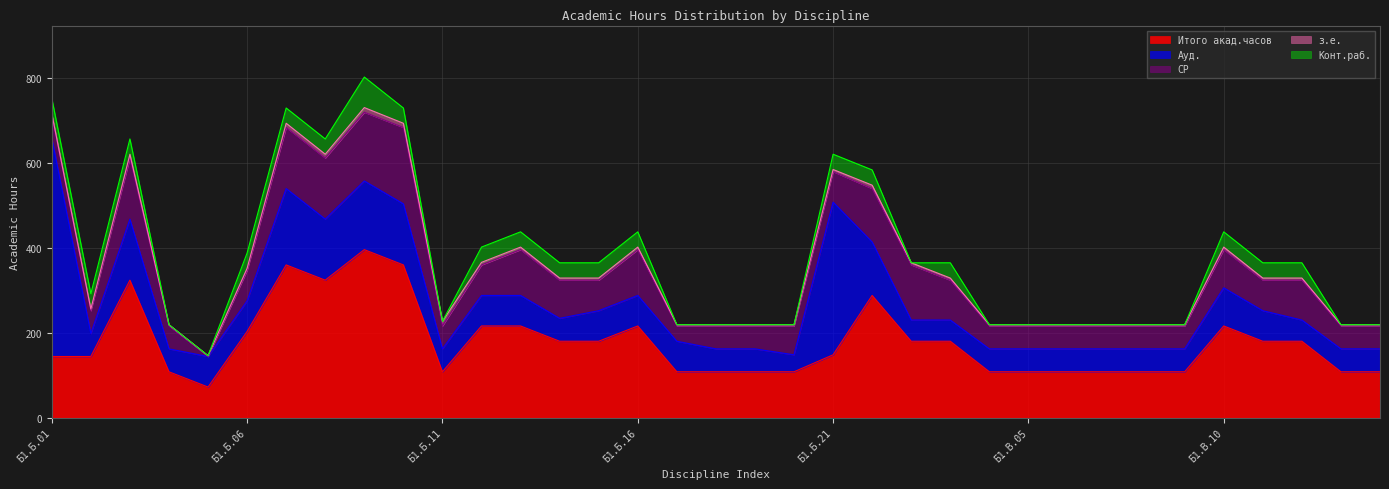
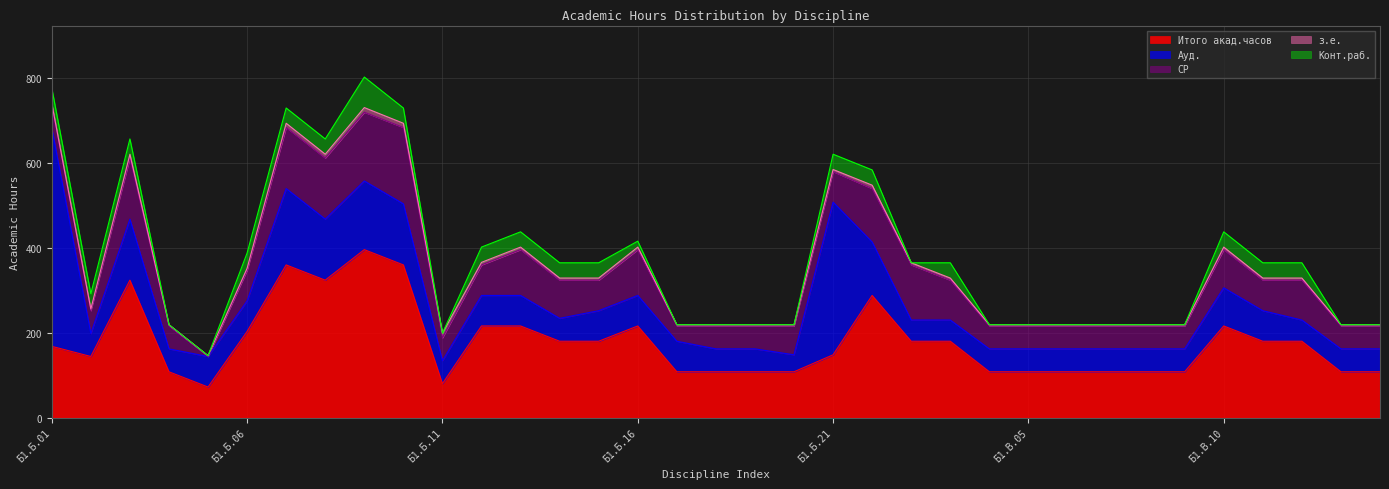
Итого акад.часов, Б1.Б.01: 140 -> 170
Итого акад.часов, Б1.Б.11: 110 -> 80
Конт.раб., Б1.Б.16: 40 -> 10
